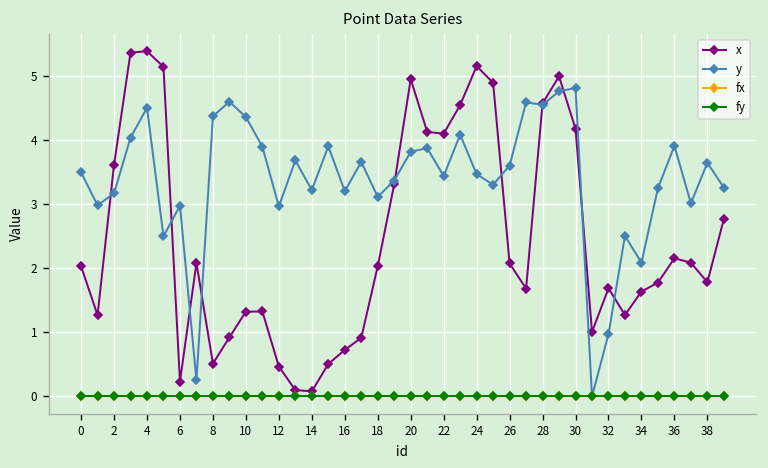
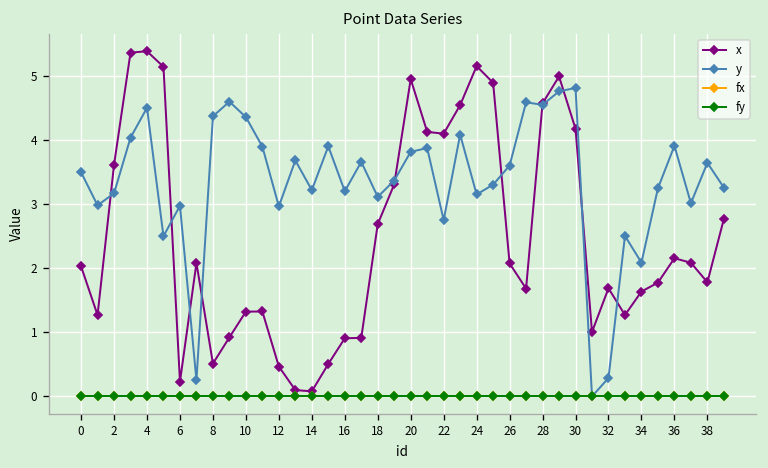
x, 16: 0.7 -> 0.9
x, 18: 2.0 -> 2.7
y, 22: 3.4 -> 2.8
y, 24: 3.5 -> 3.2
y, 32: 1.0 -> 0.3
